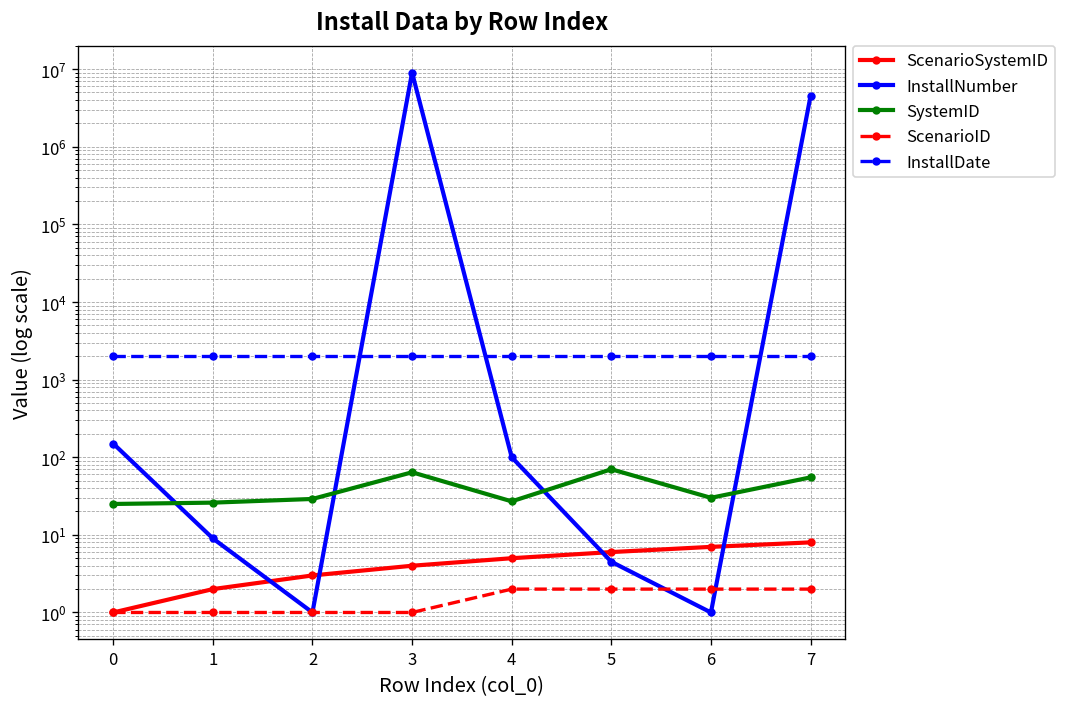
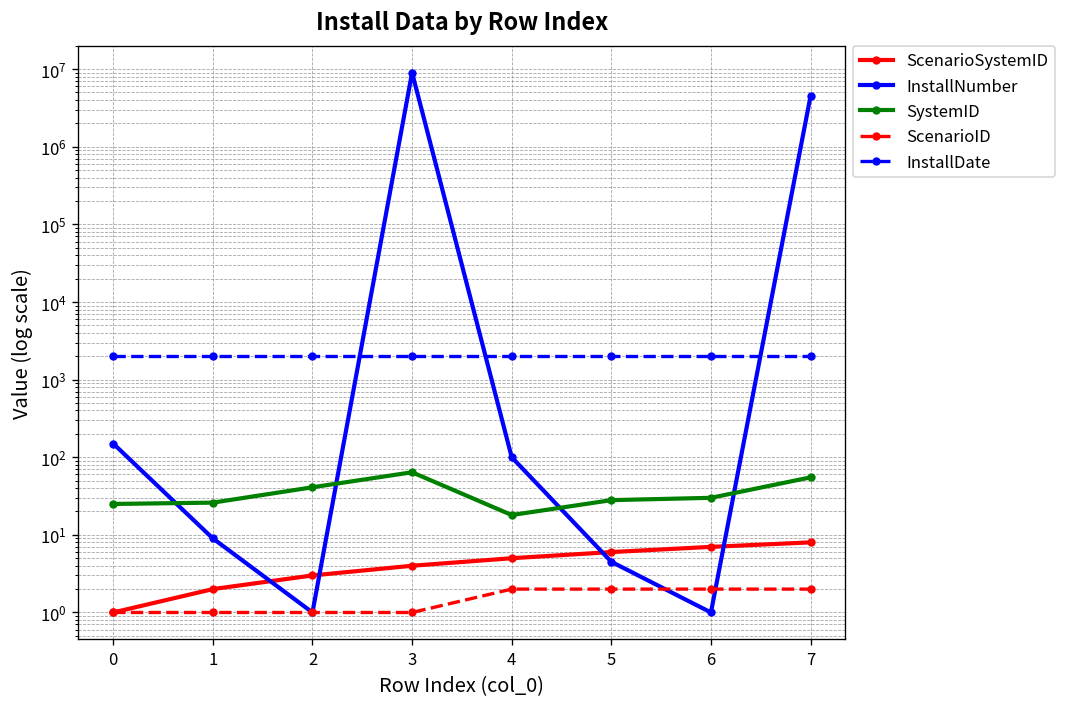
SystemID, 2: 30 -> 40
SystemID, 4: 27 -> 18
SystemID, 5: 70 -> 28
